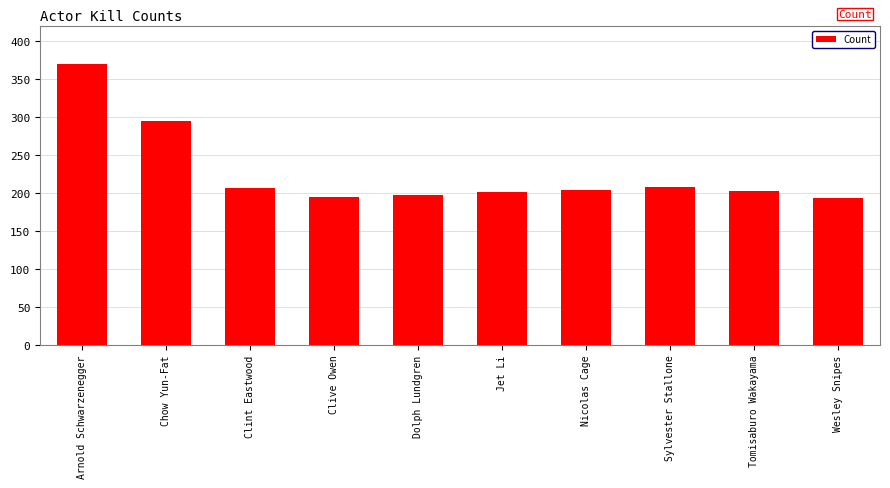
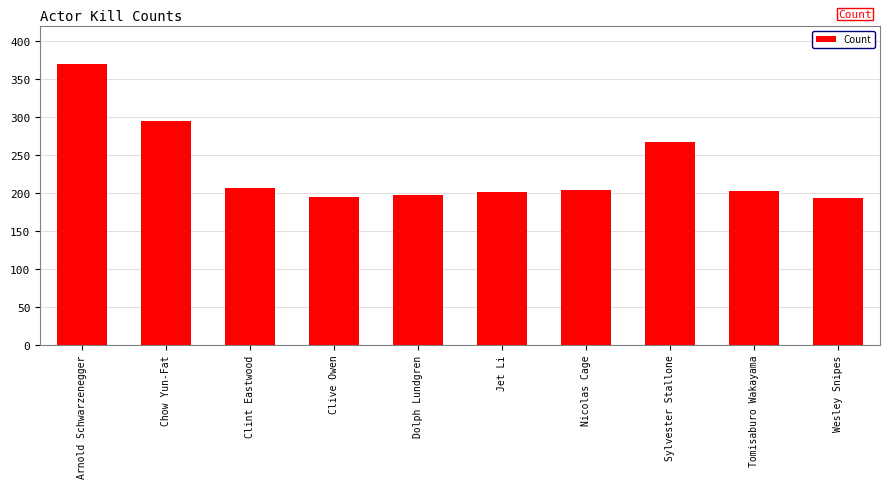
Sylvester Stallone: 210 -> 270
